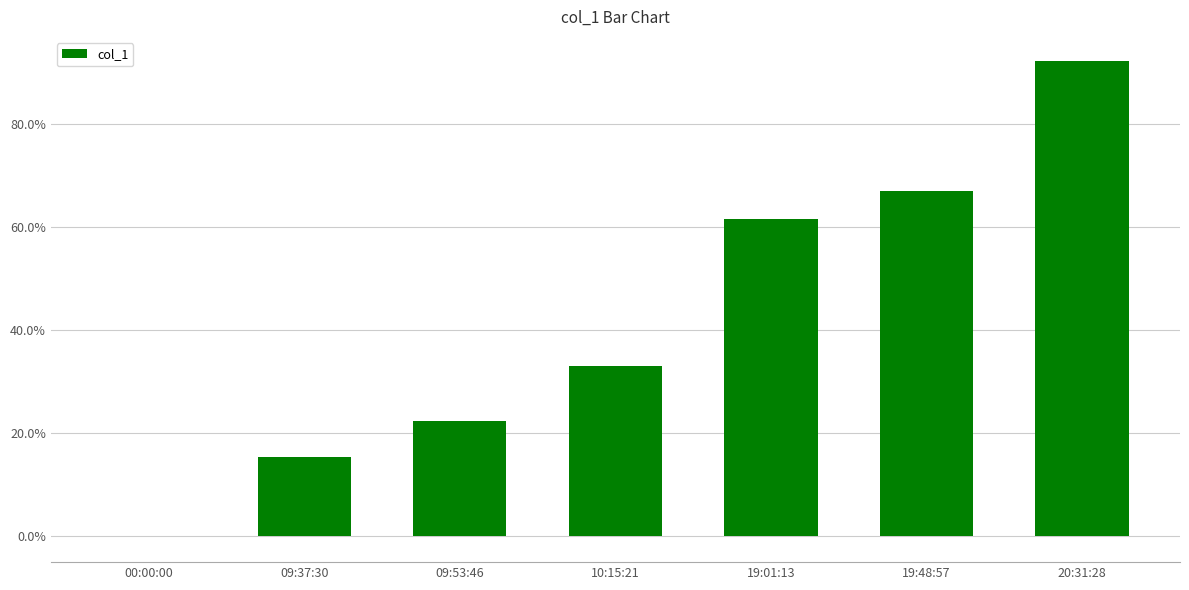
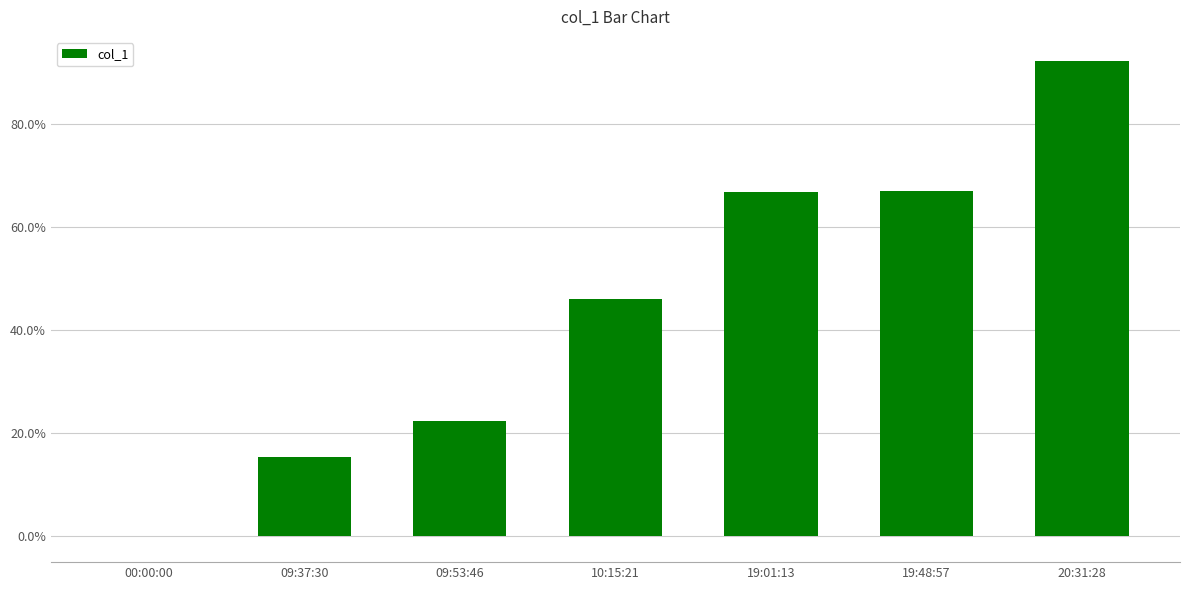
10:15:21: 33% -> 46%
19:01:13: 62% -> 67%
